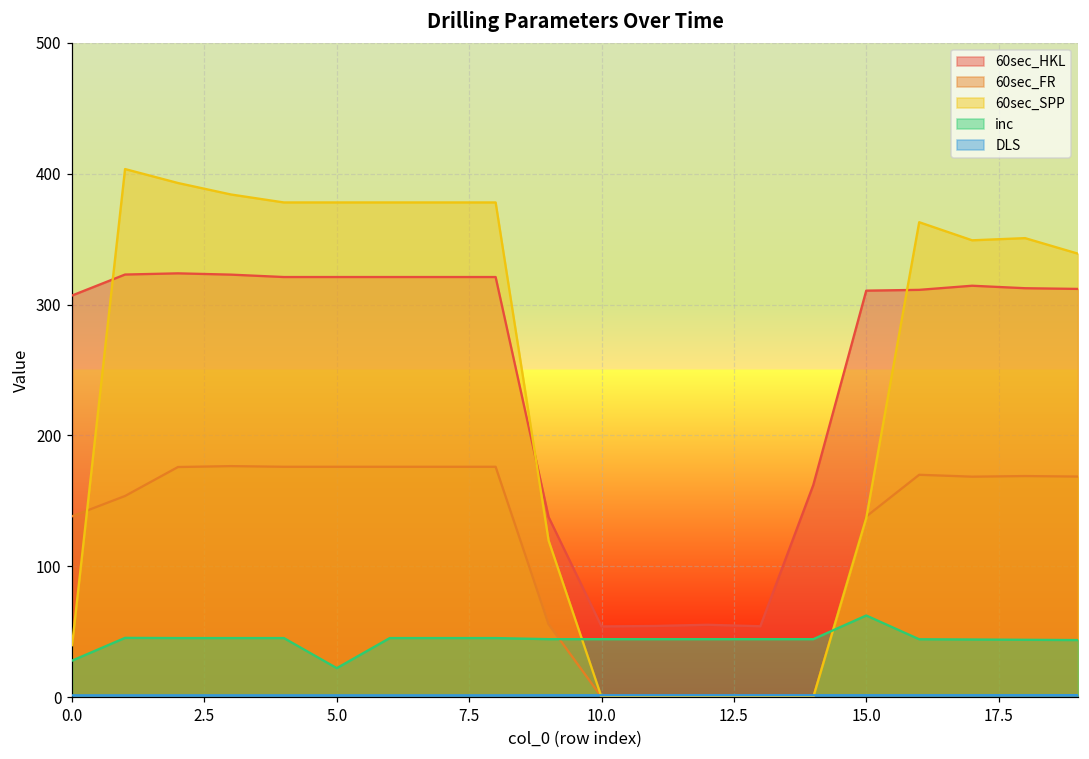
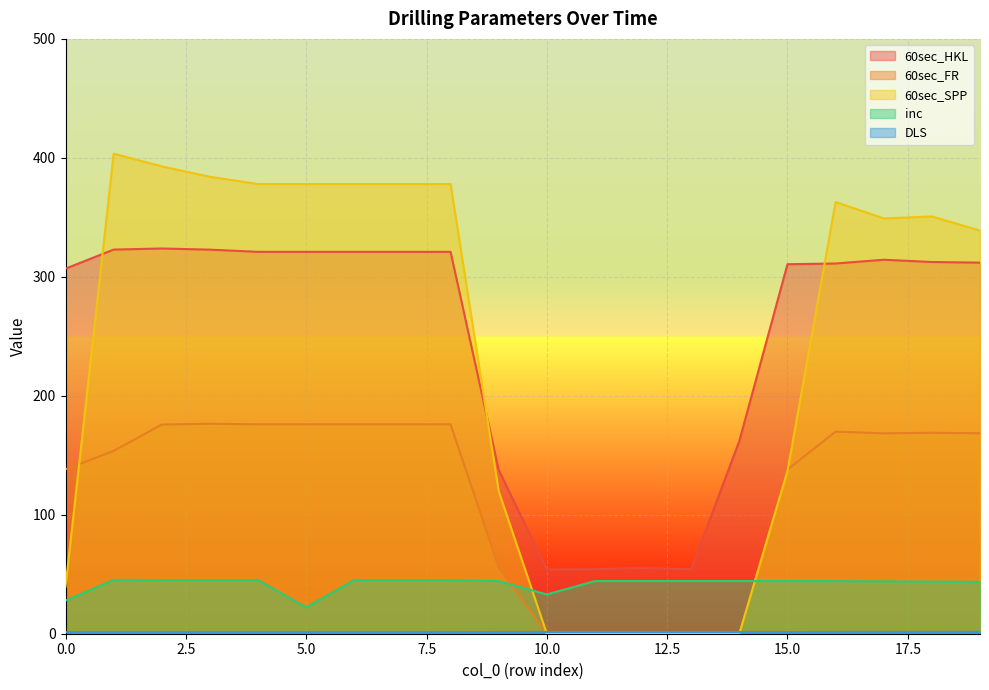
inc, 10.0: 44 -> 33
inc, 15.0: 62 -> 44
